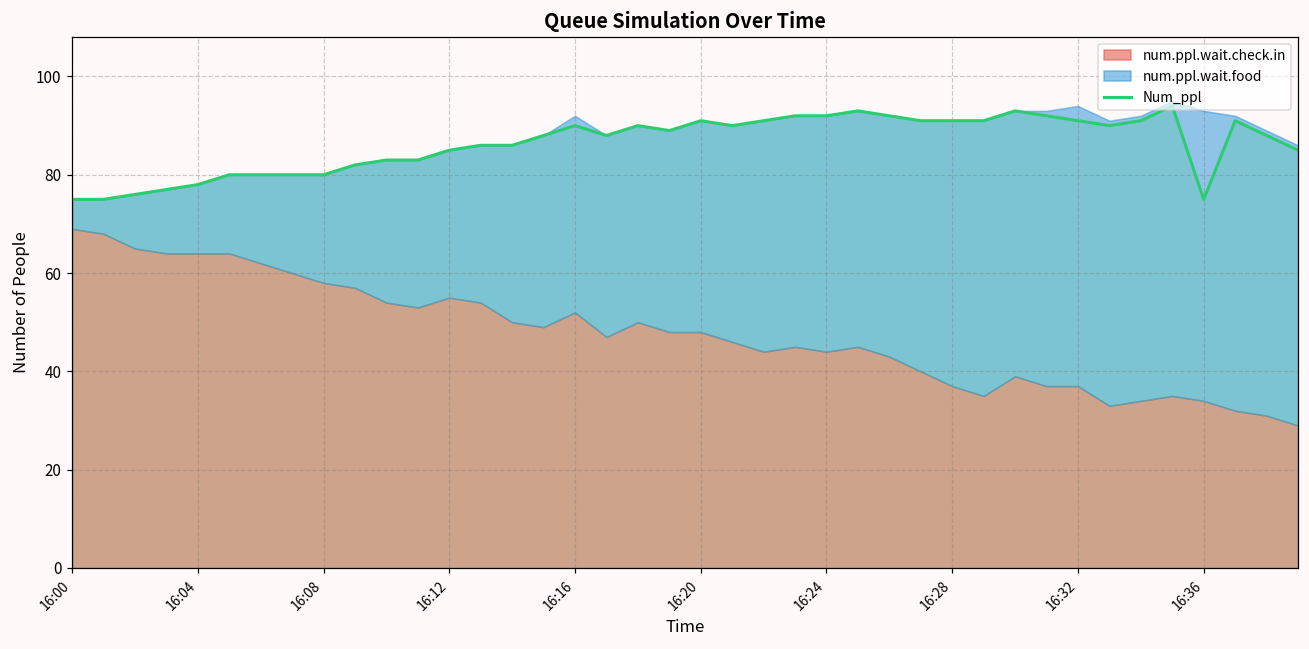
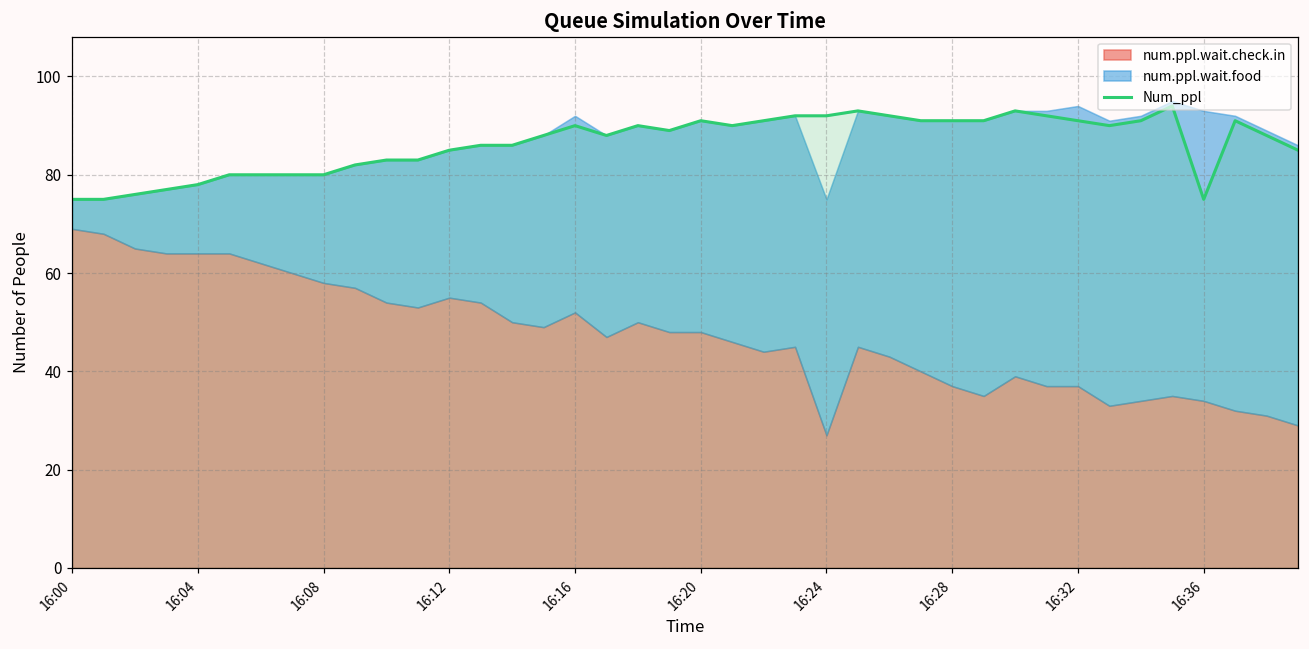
num.ppl.wait.check.in, 16:24: 44 -> 27
